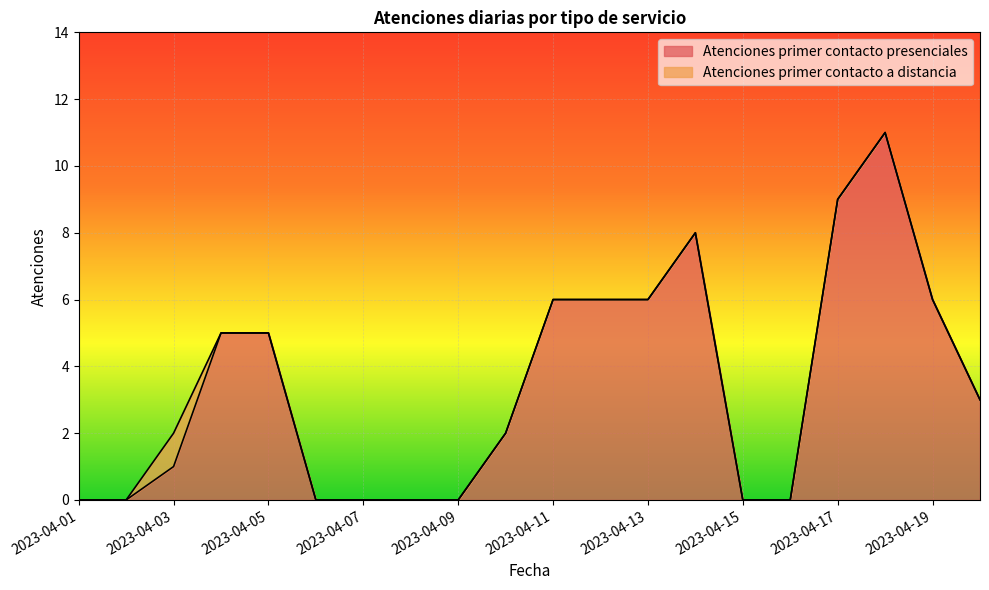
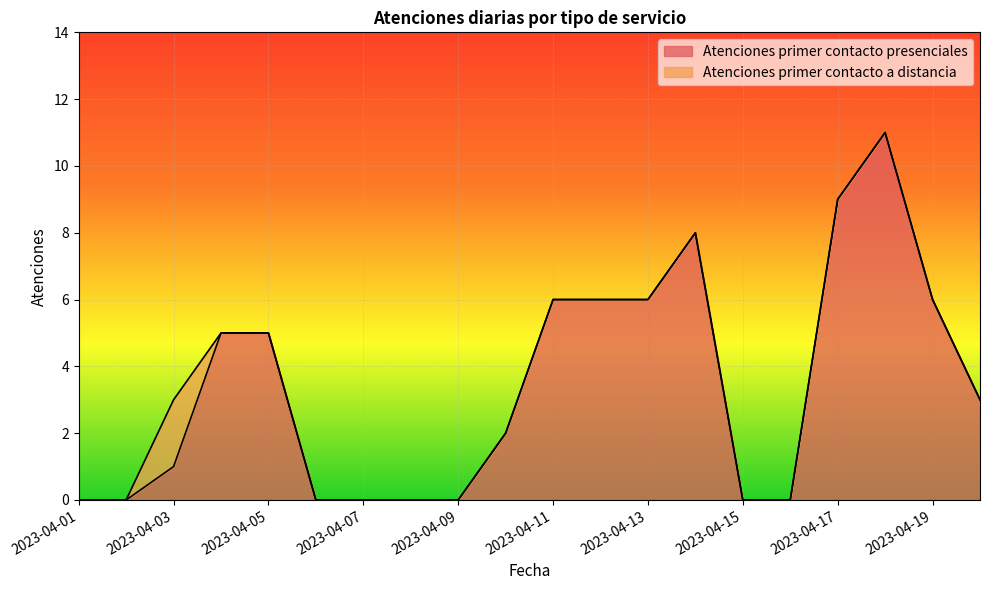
Atenciones primer contacto a distancia, 2023-04-03: 1 -> 2
